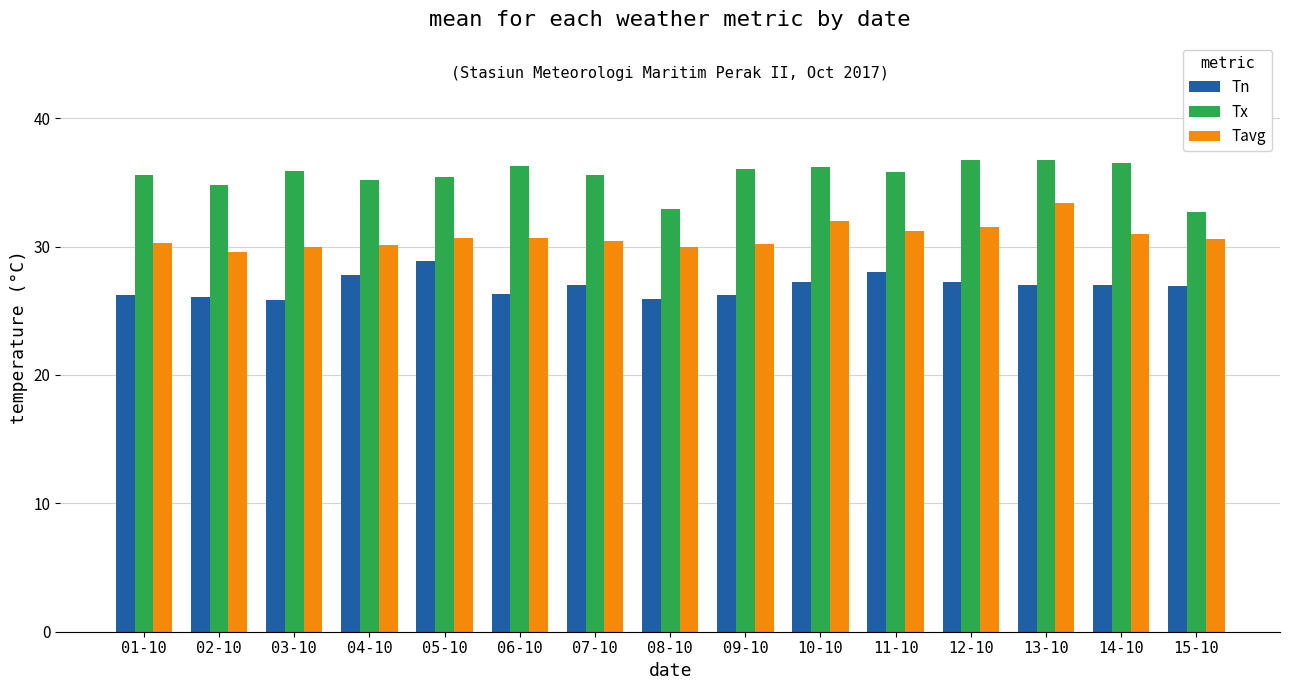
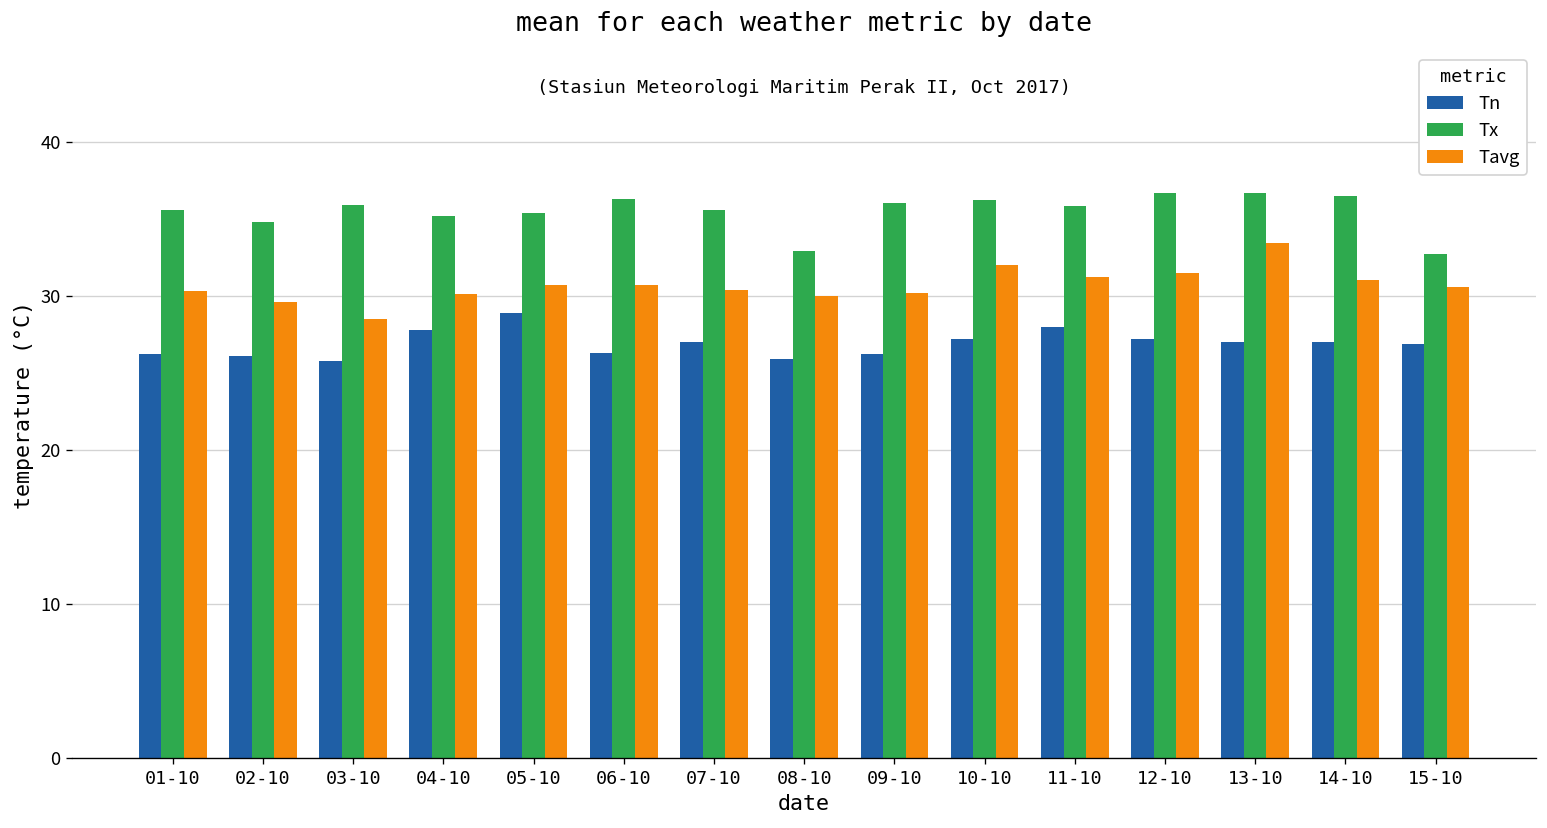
Tavg, 03-10: 30.0 -> 28.5
